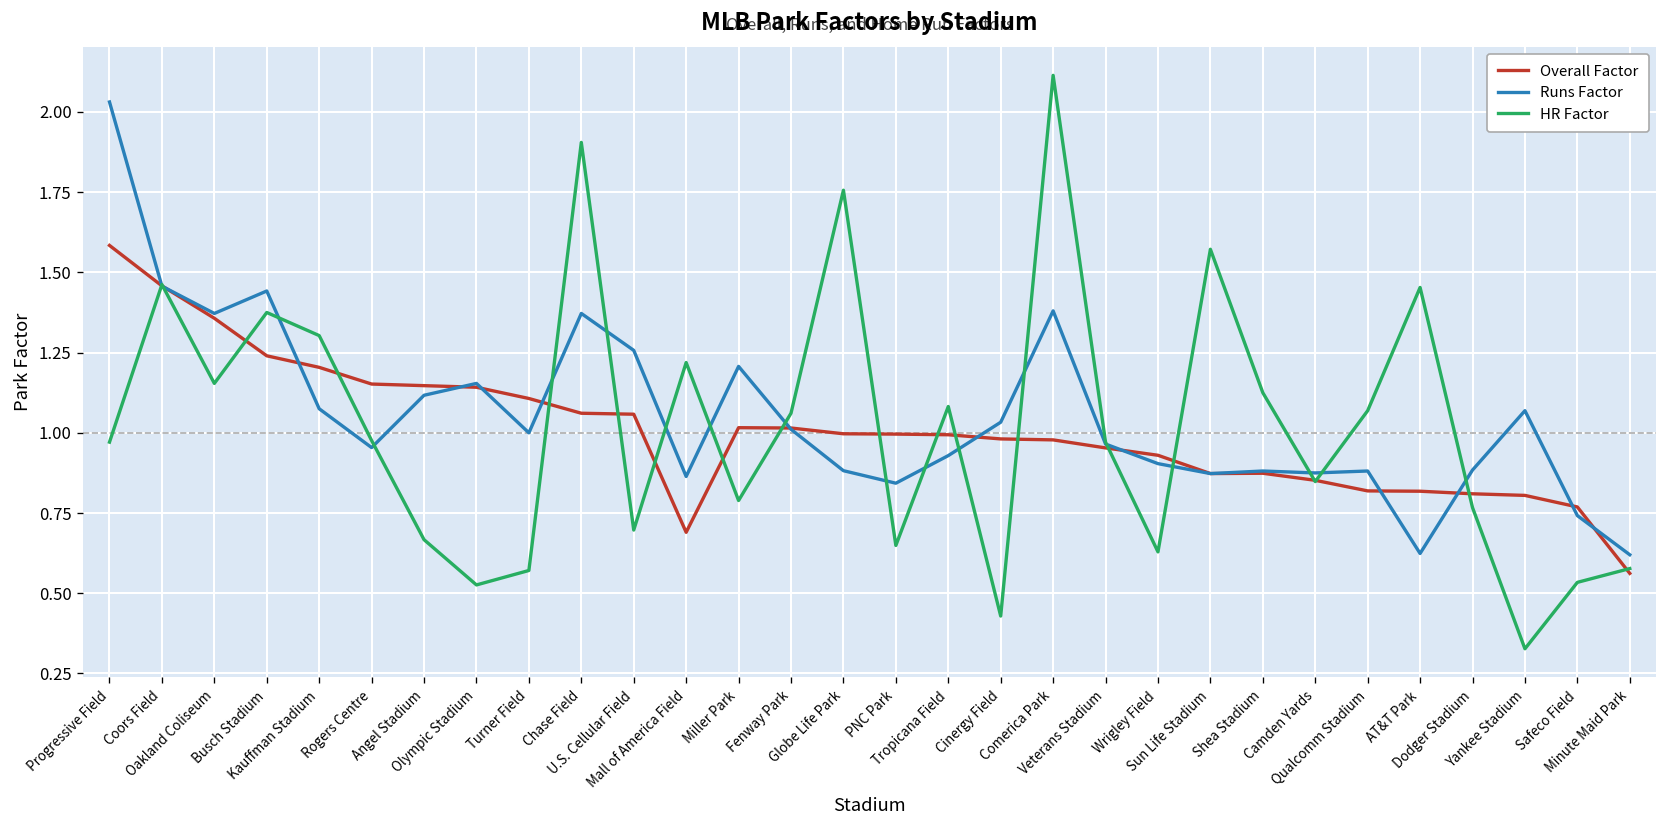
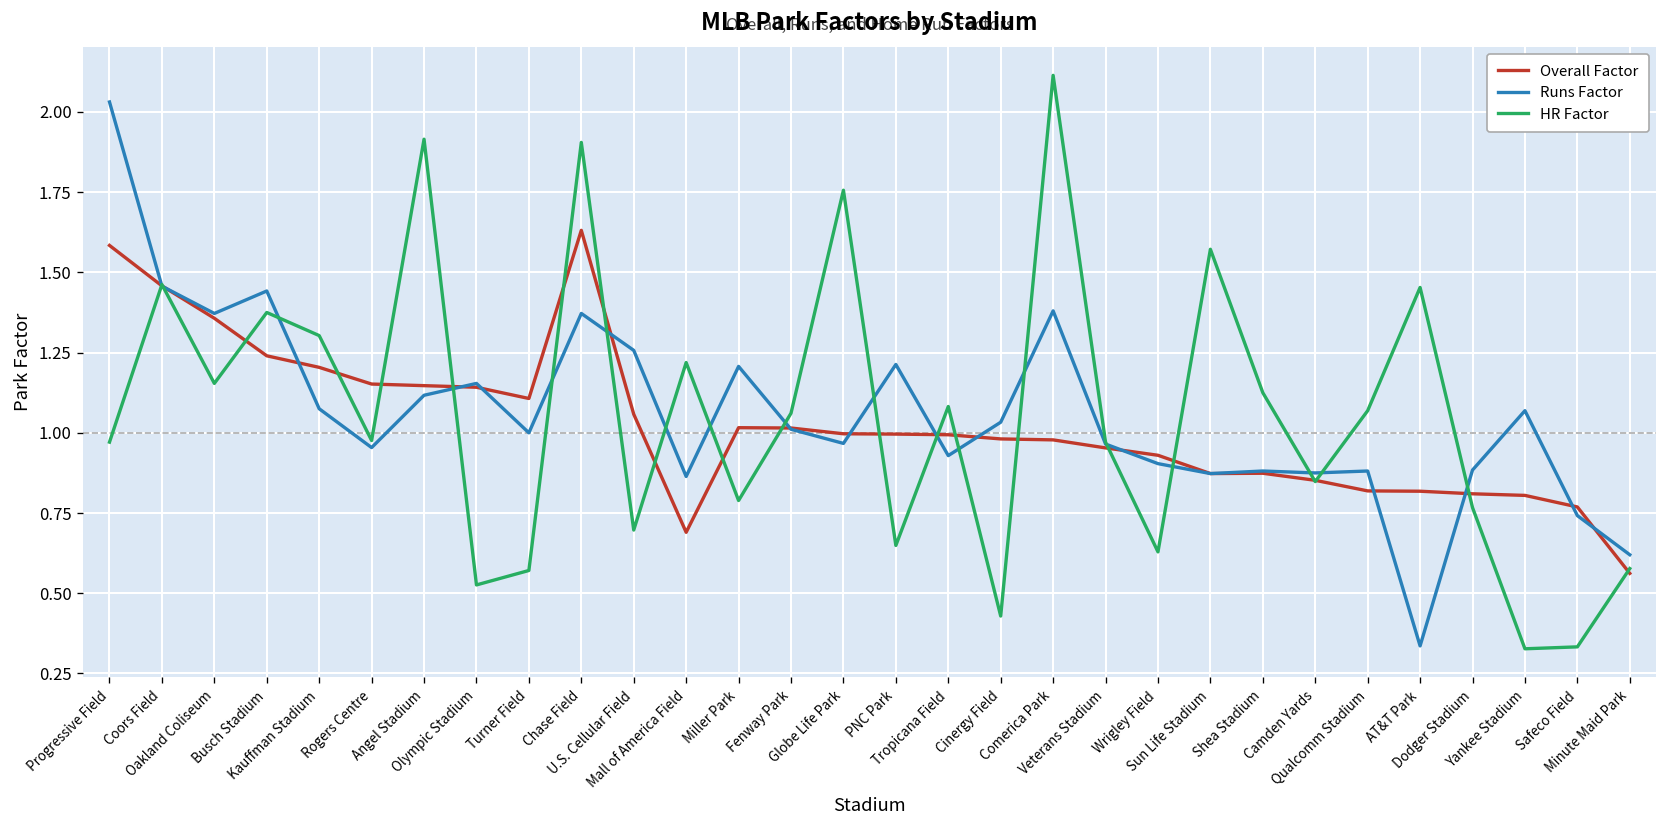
HR Factor, Angel Stadium: 0.67 -> 1.92
Overall Factor, Chase Field: 1.06 -> 1.63
Runs Factor, Globe Life Park: 0.88 -> 0.97
Runs Factor, PNC Park: 0.84 -> 1.21
Runs Factor, AT&T Park: 0.62 -> 0.34
HR Factor, Safeco Field: 0.53 -> 0.33
